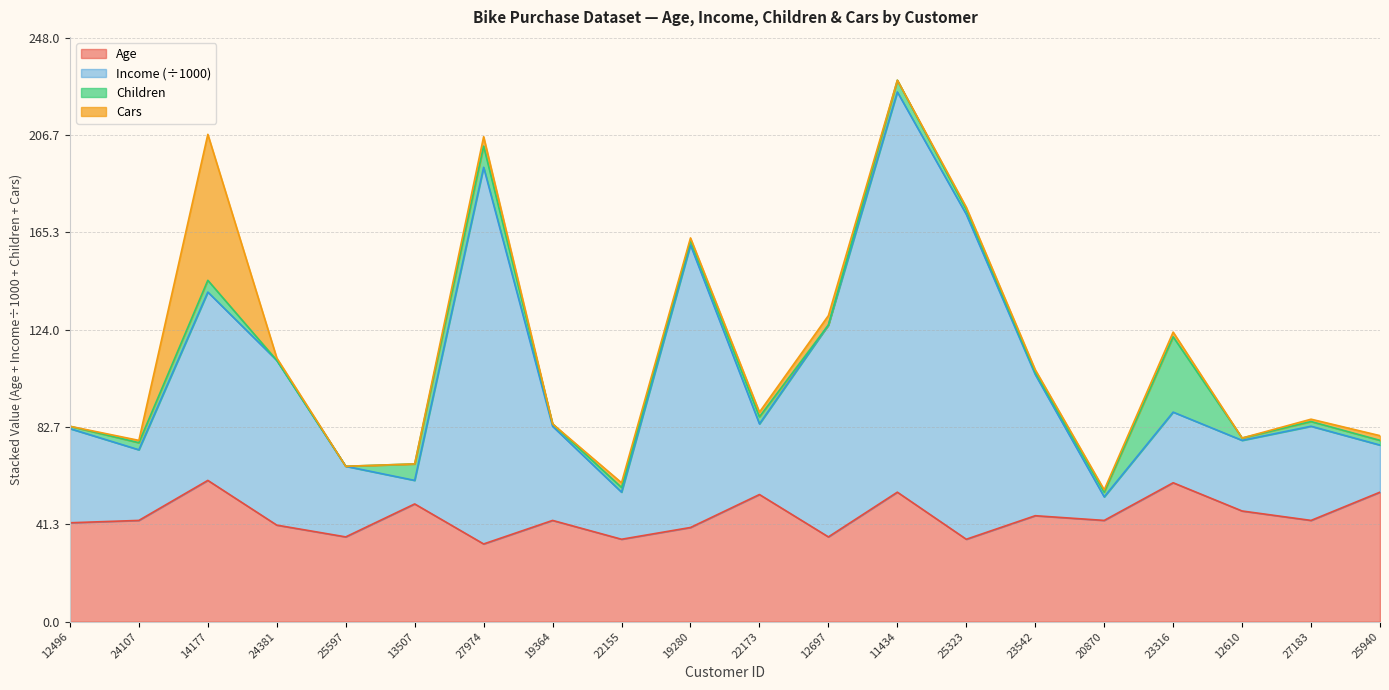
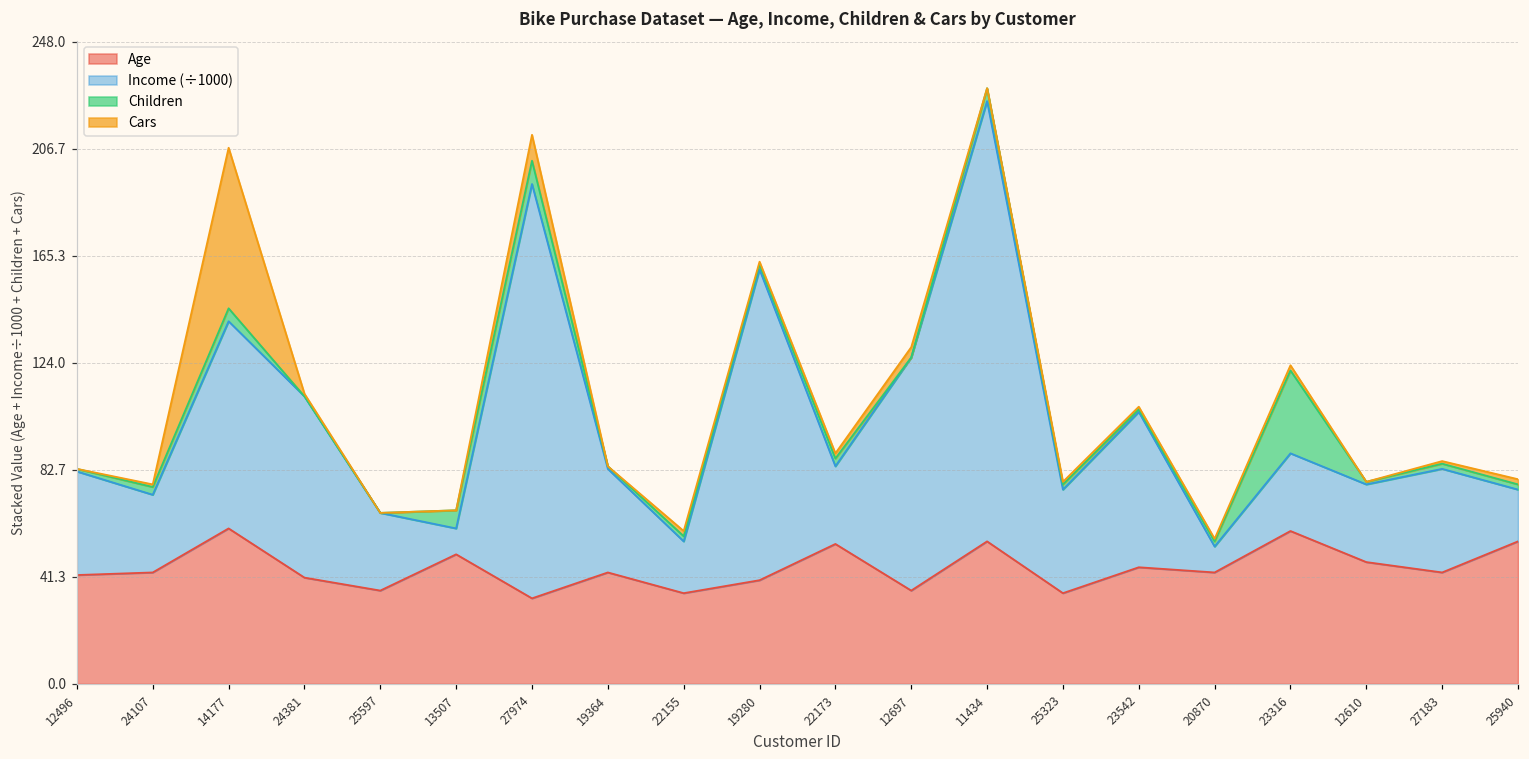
Cars, 27974: 4 -> 10
Income (÷1000), 25323: 138 -> 40
